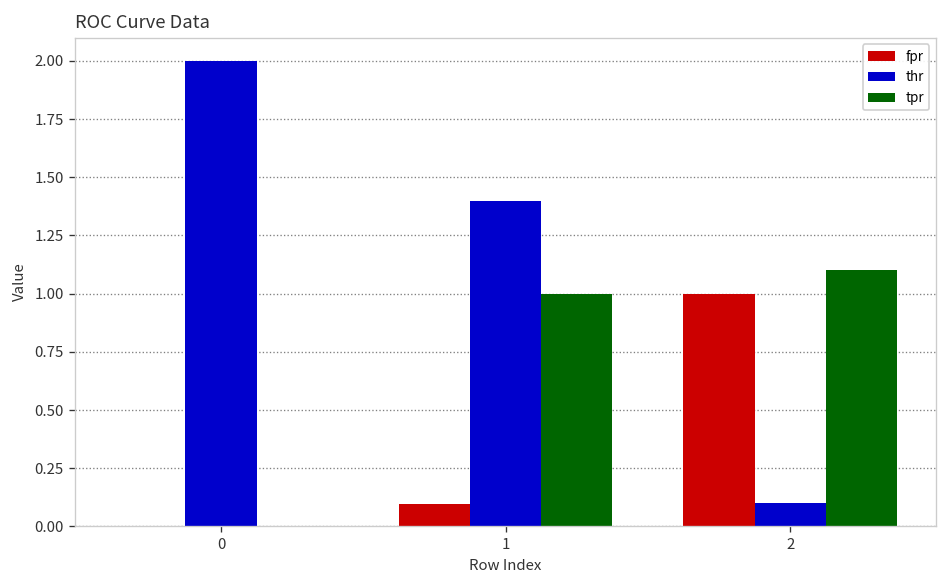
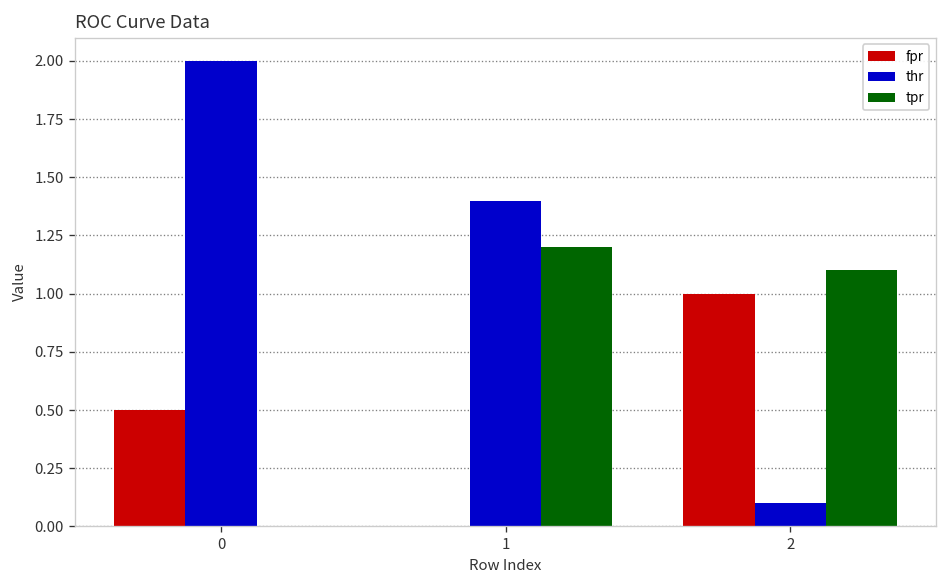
fpr, 0: 0.0 -> 0.5
fpr, 1: 0.10 -> 0.00
tpr, 1: 1.0 -> 1.2
